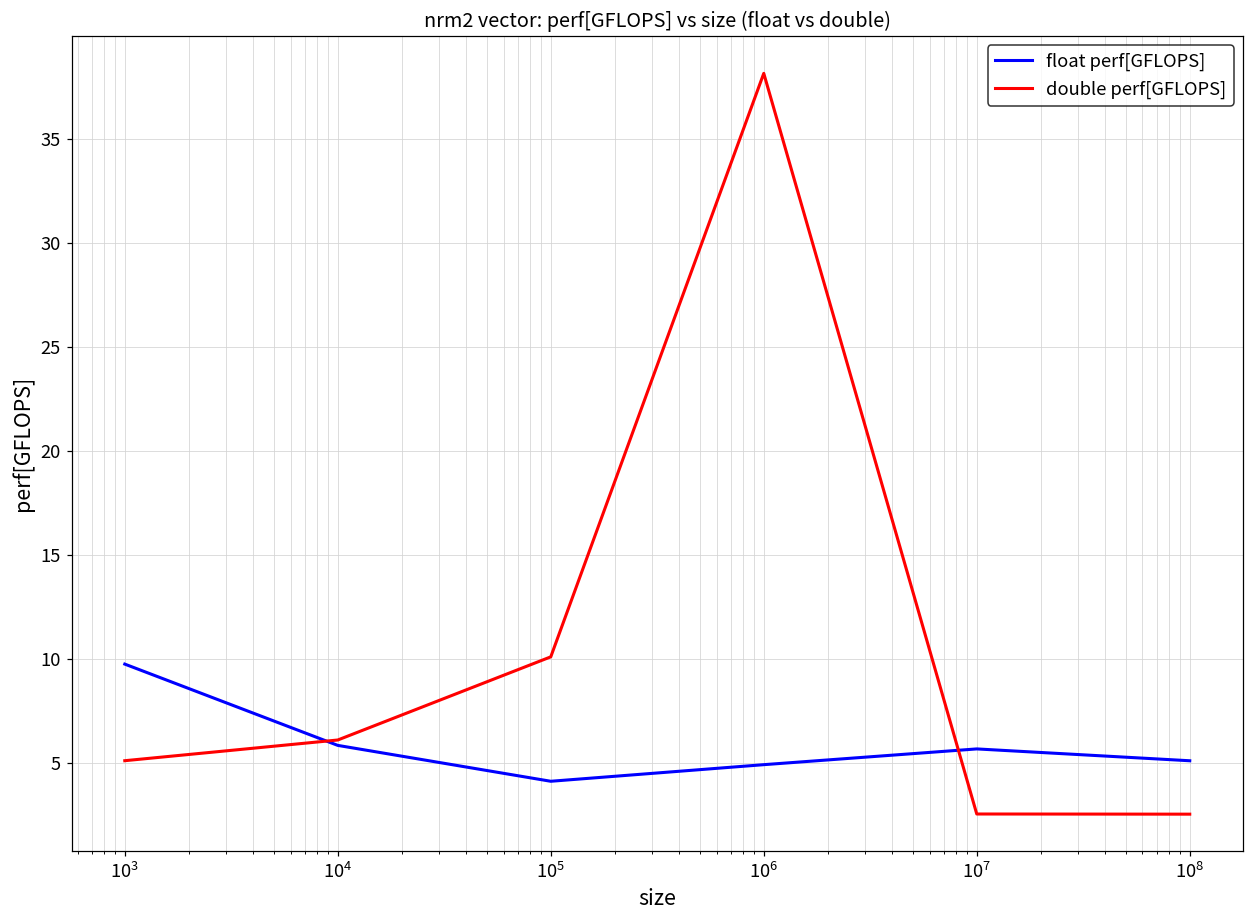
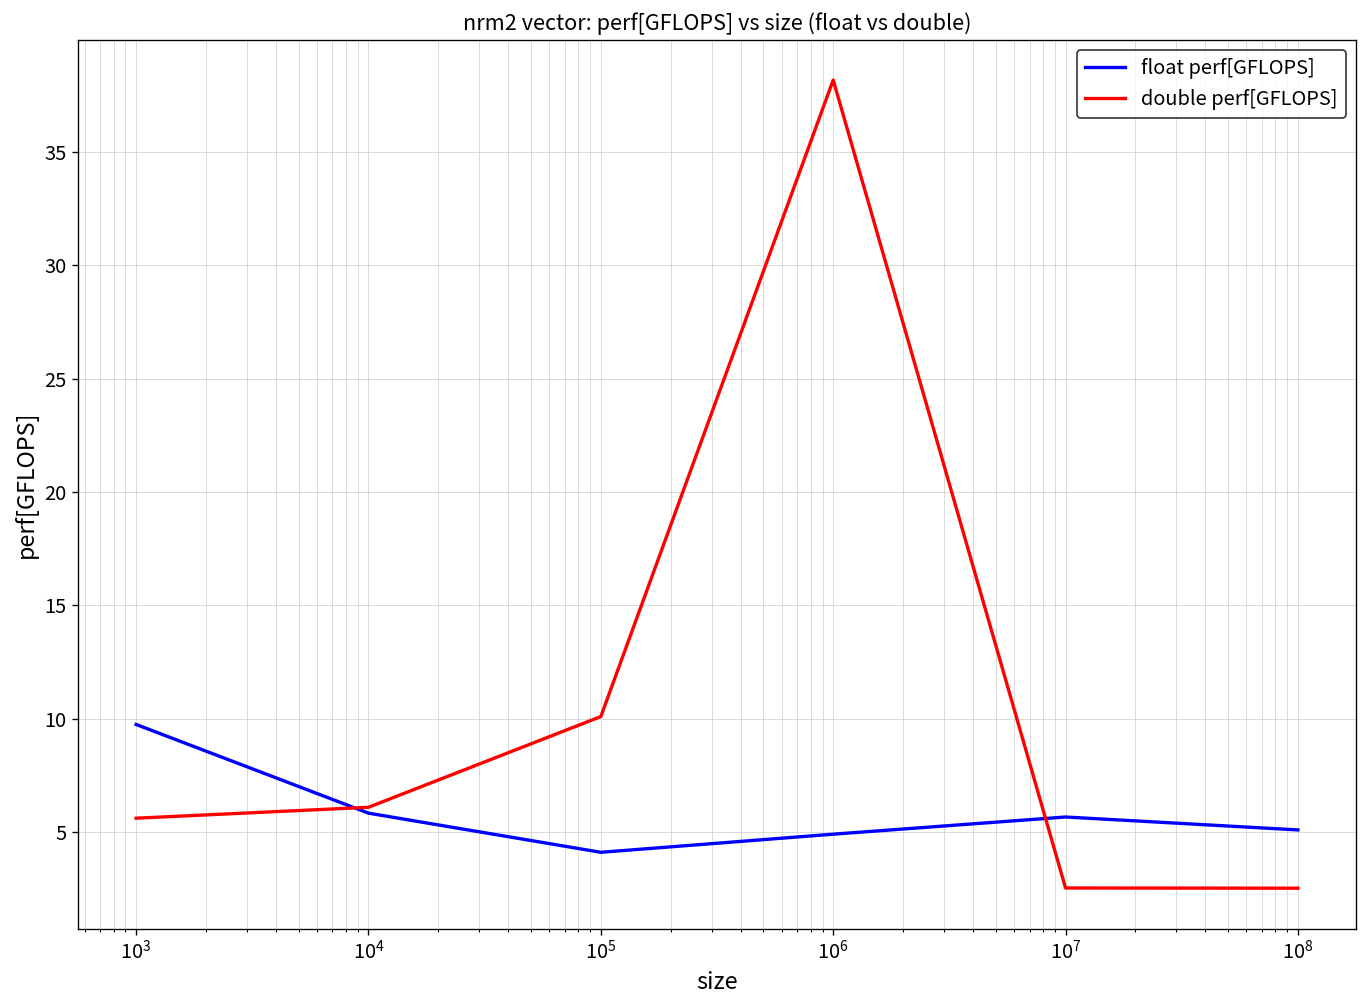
double perf[GFLOPS], 10^3: 5.1 -> 5.6
